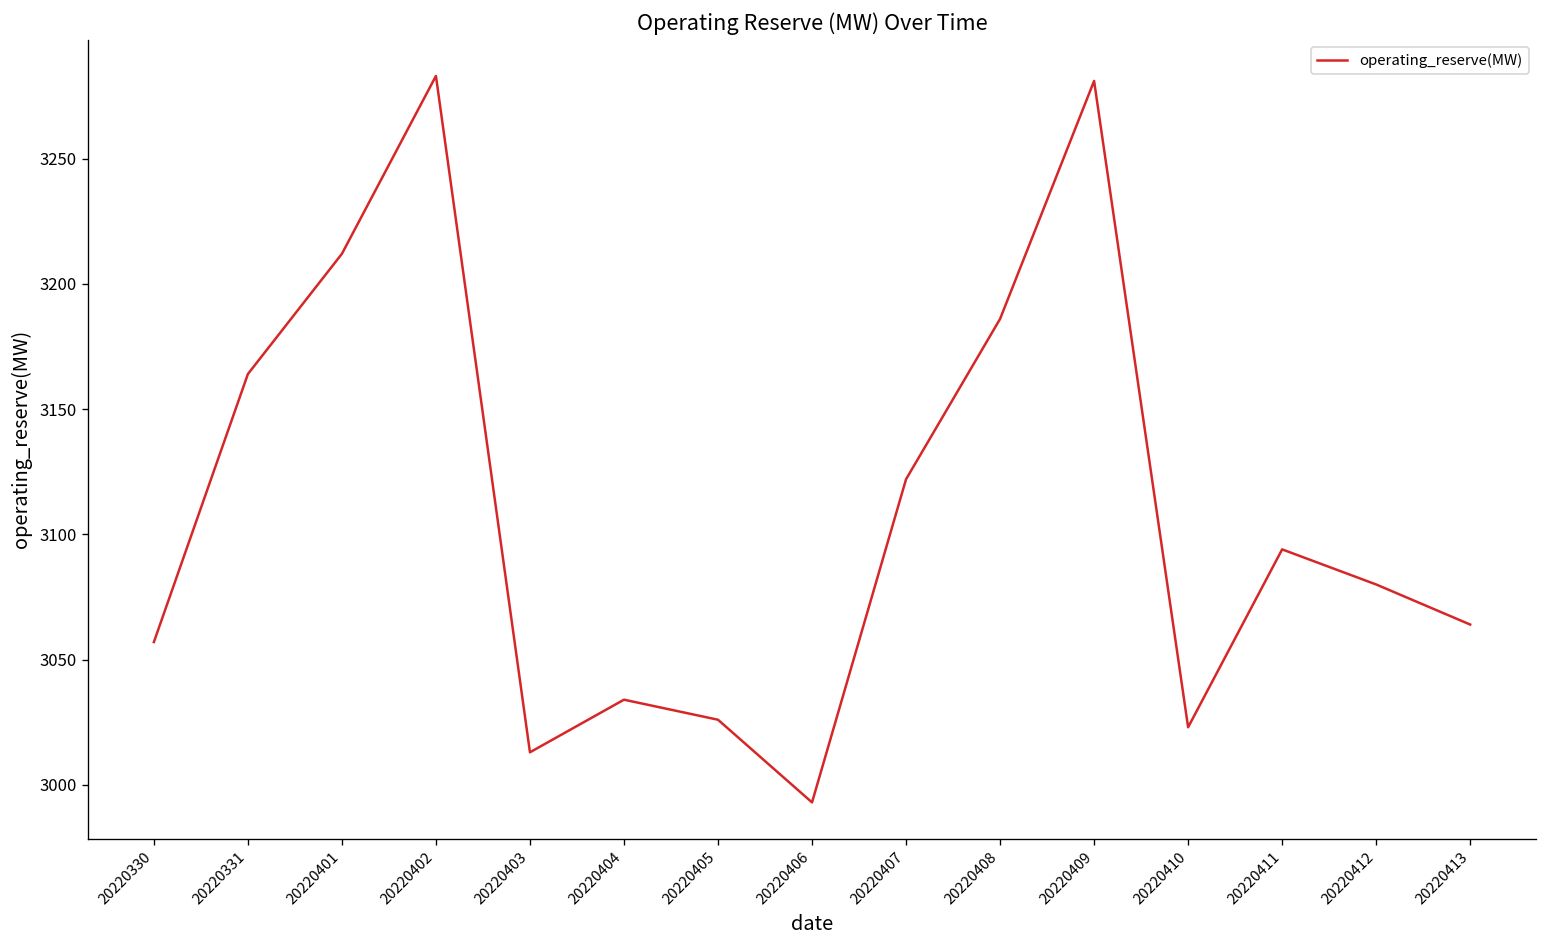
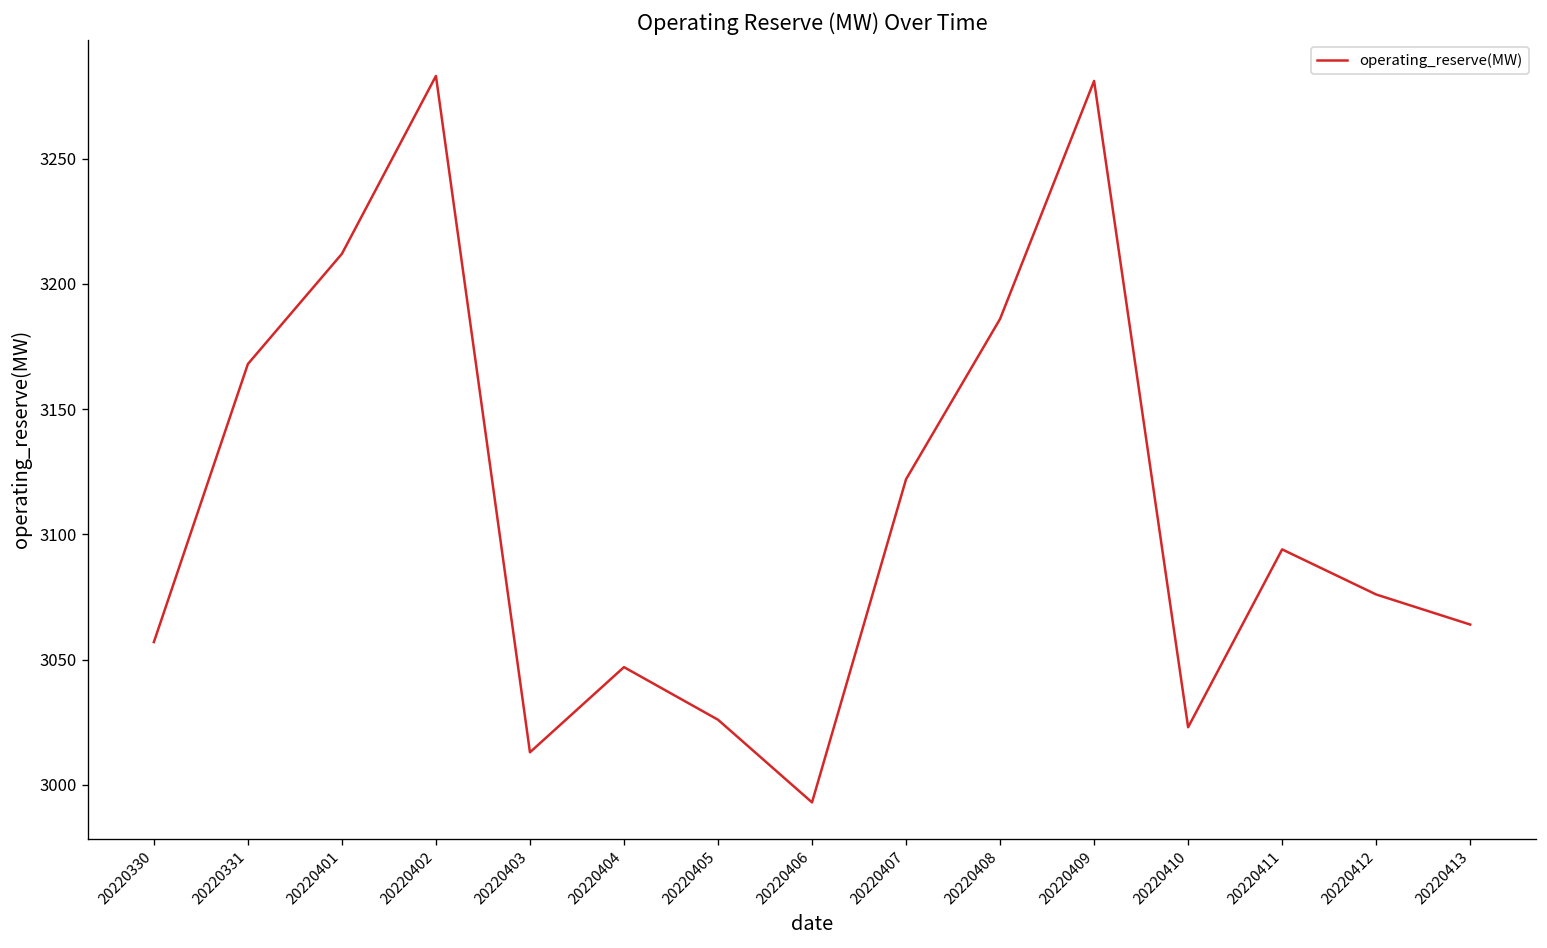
20220331: 3164 -> 3168
20220404: 3034 -> 3047
20220412: 3080 -> 3076
